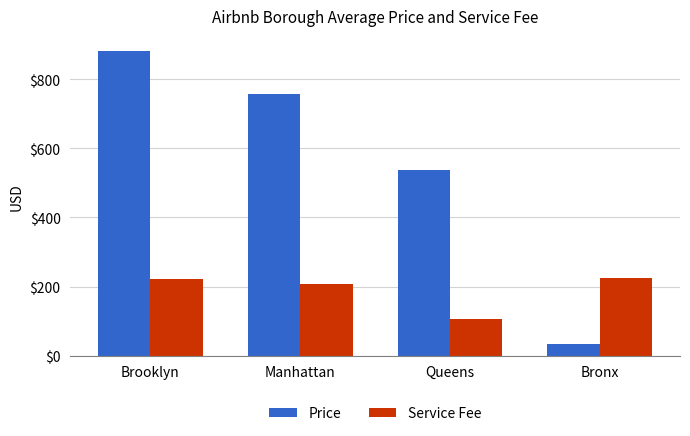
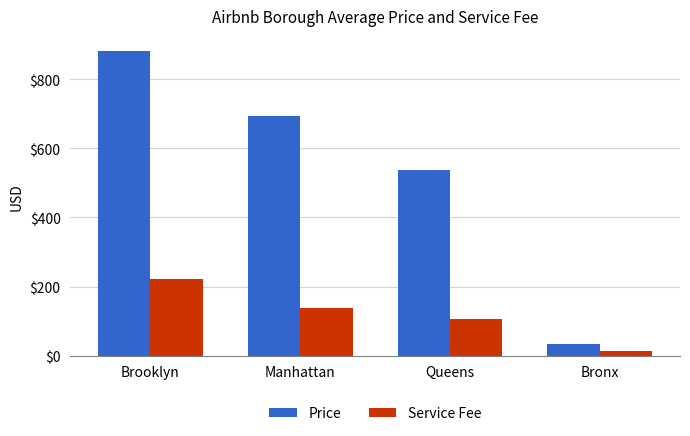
Price, Manhattan: $760 -> $690
Service Fee, Manhattan: $210 -> $140
Service Fee, Bronx: $220 -> $10
